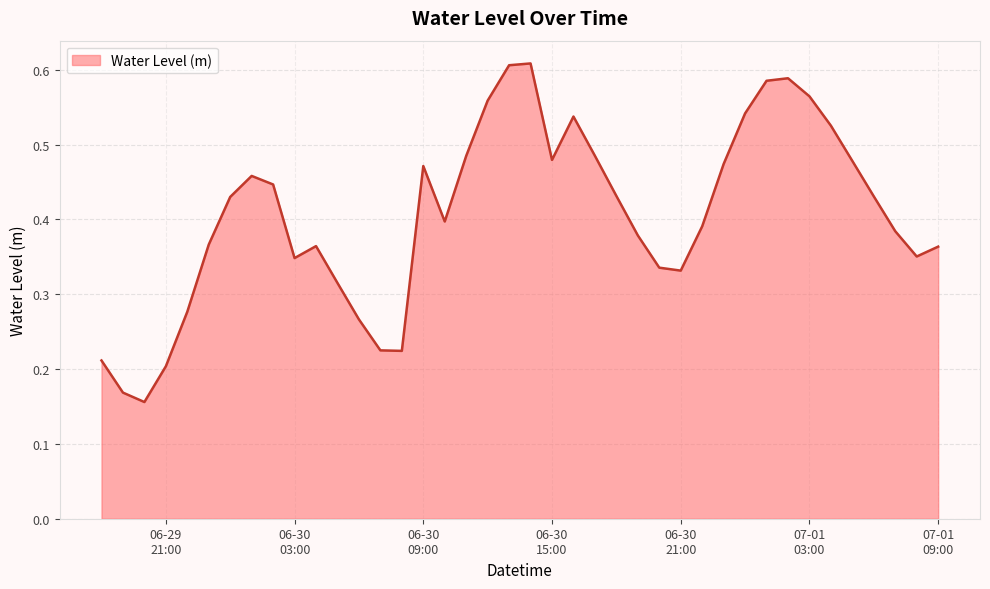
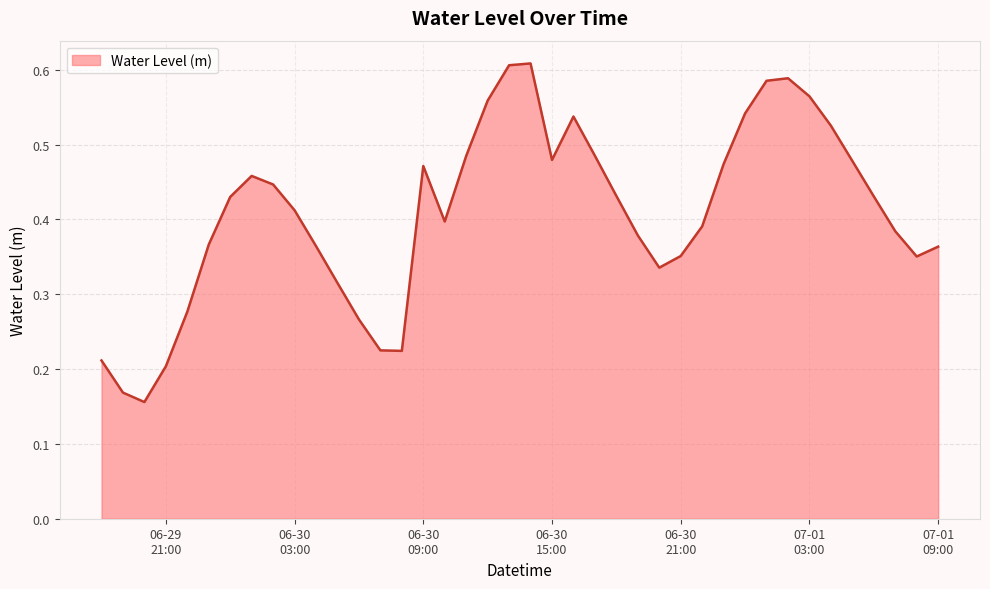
06-30 03:00: 0.35 -> 0.41
06-30 21:00: 0.33 -> 0.35
